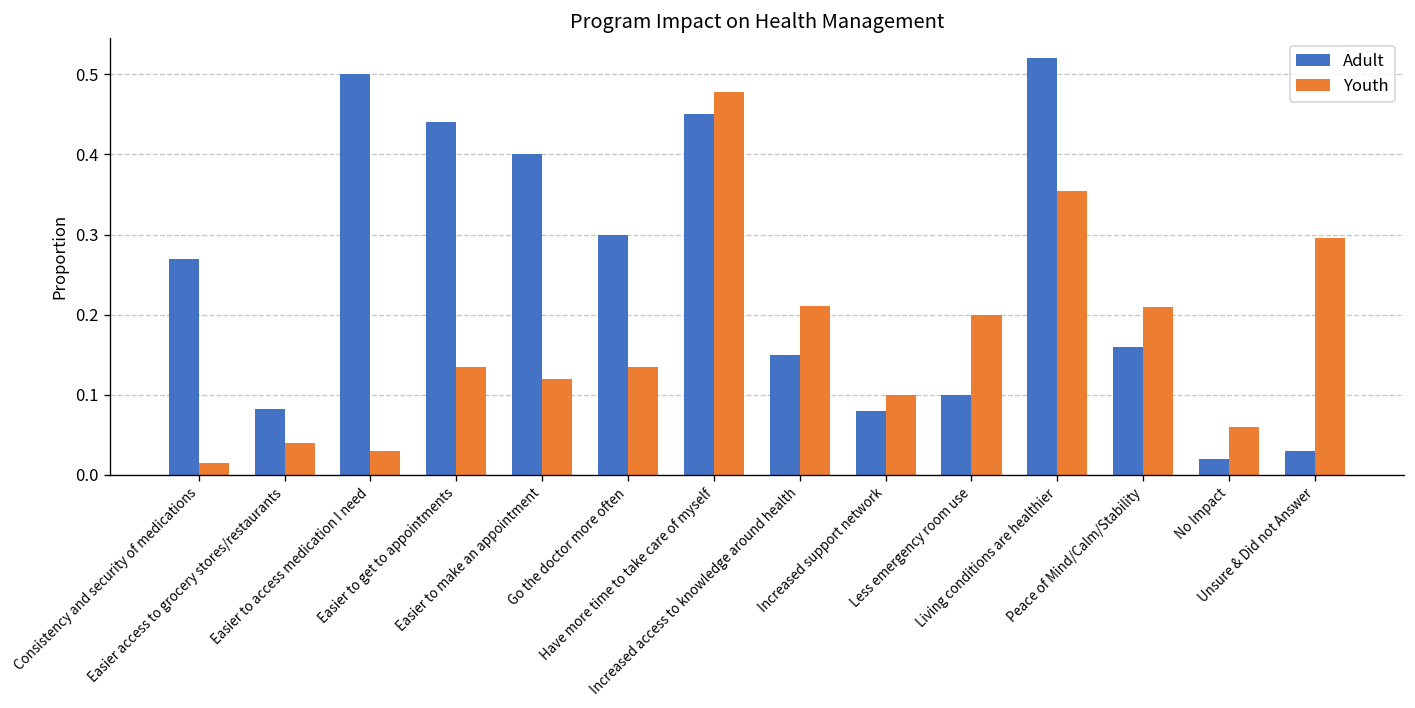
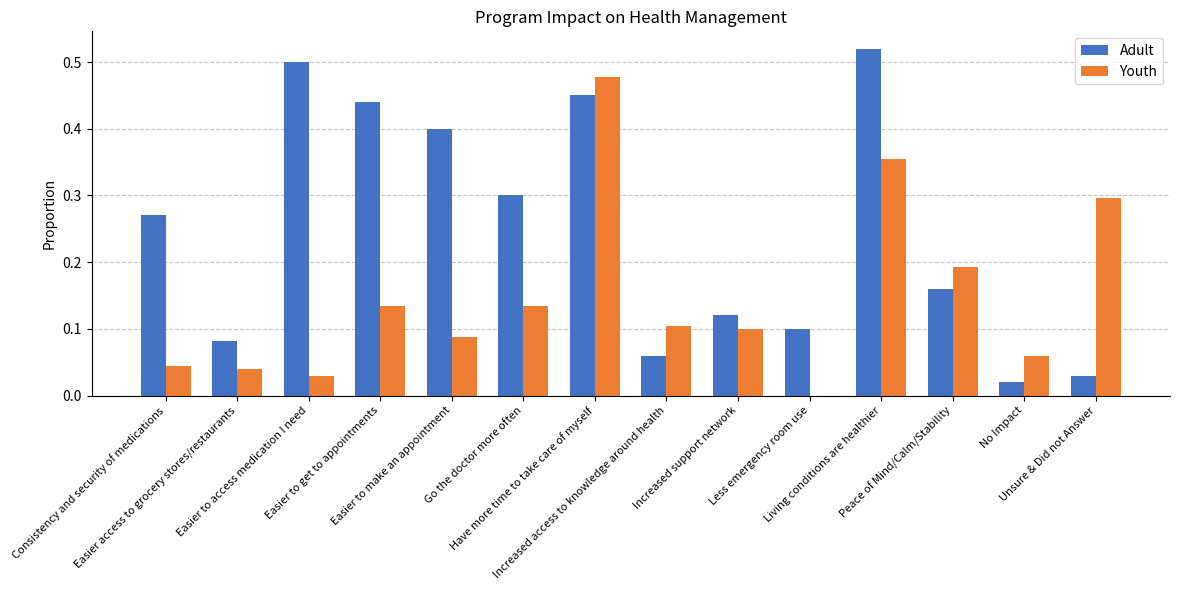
Youth, Consistency and security of medications: 0.02 -> 0.05
Youth, Easier to make an appointment: 0.12 -> 0.09
Adult, Increased access to knowledge around health: 0.15 -> 0.06
Youth, Increased access to knowledge around health: 0.21 -> 0.10
Adult, Increased support network: 0.08 -> 0.12
Youth, Less emergency room use: 0.2 -> 0.0
Youth, Peace of Mind/Calm/Stability: 0.21 -> 0.19
